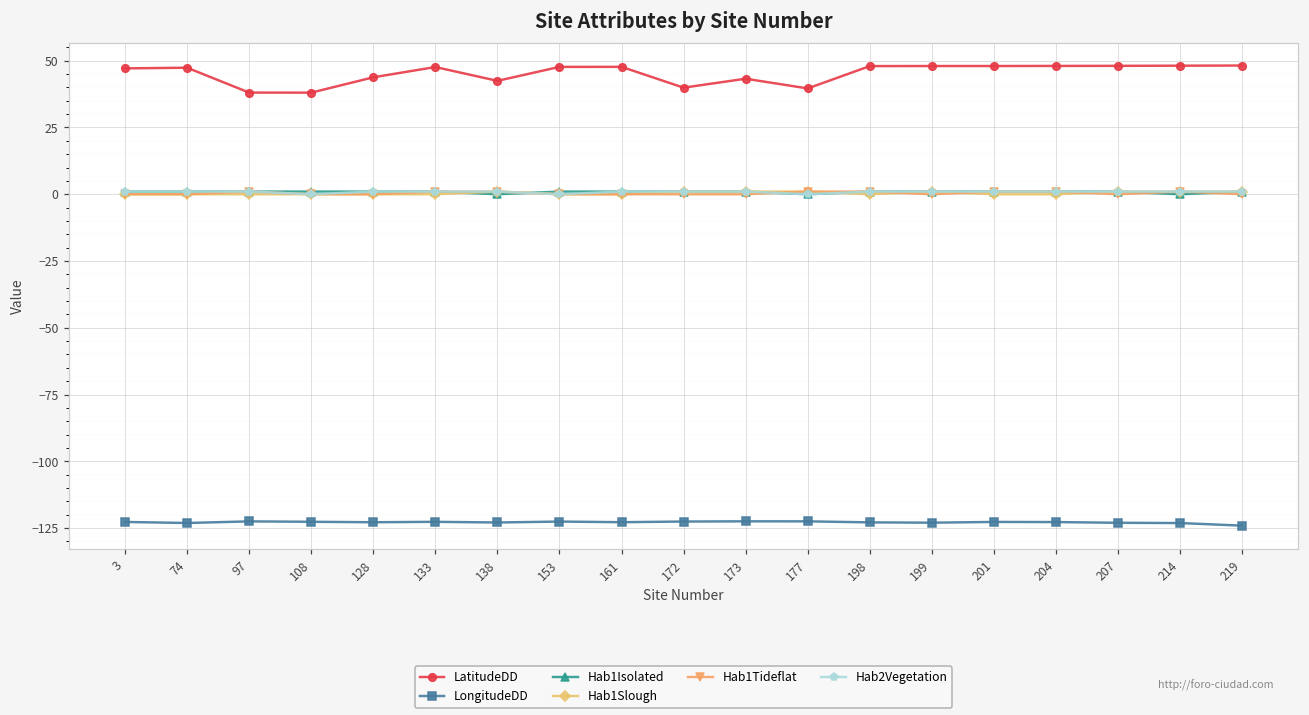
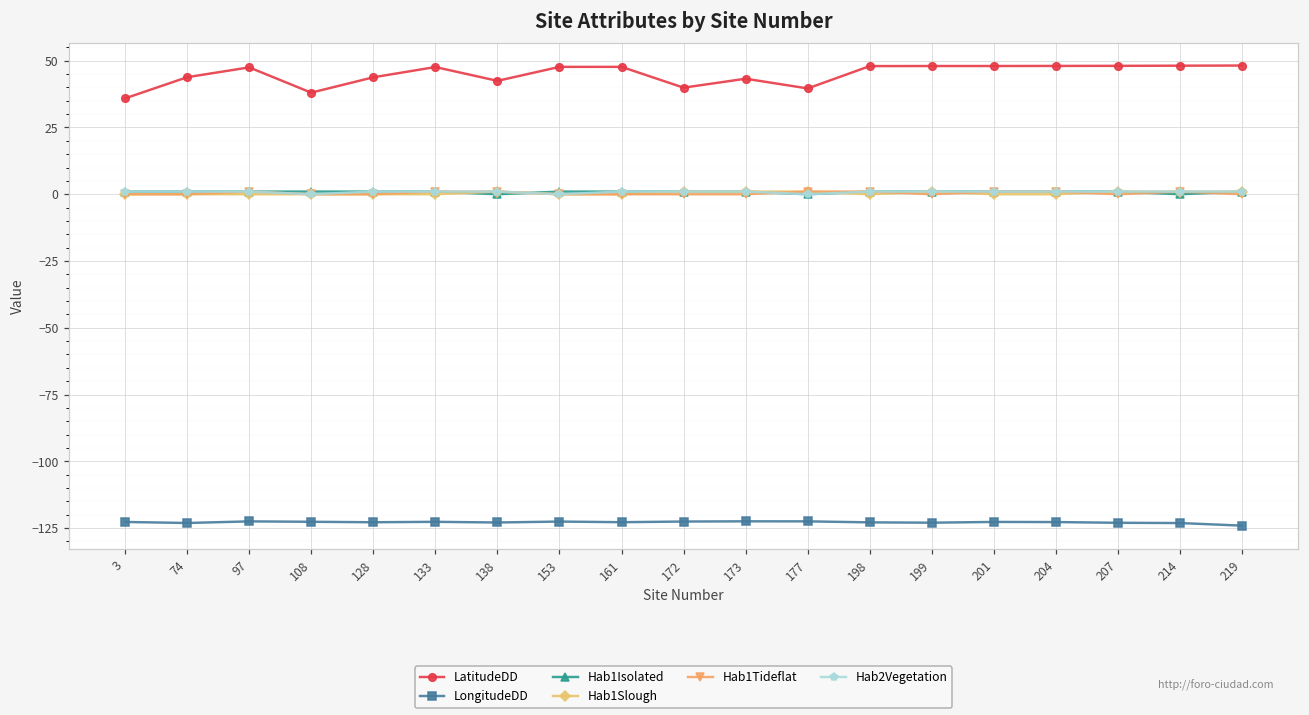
LatitudeDD, 3: 47 -> 36
LatitudeDD, 74: 47 -> 44
LatitudeDD, 97: 38 -> 48
